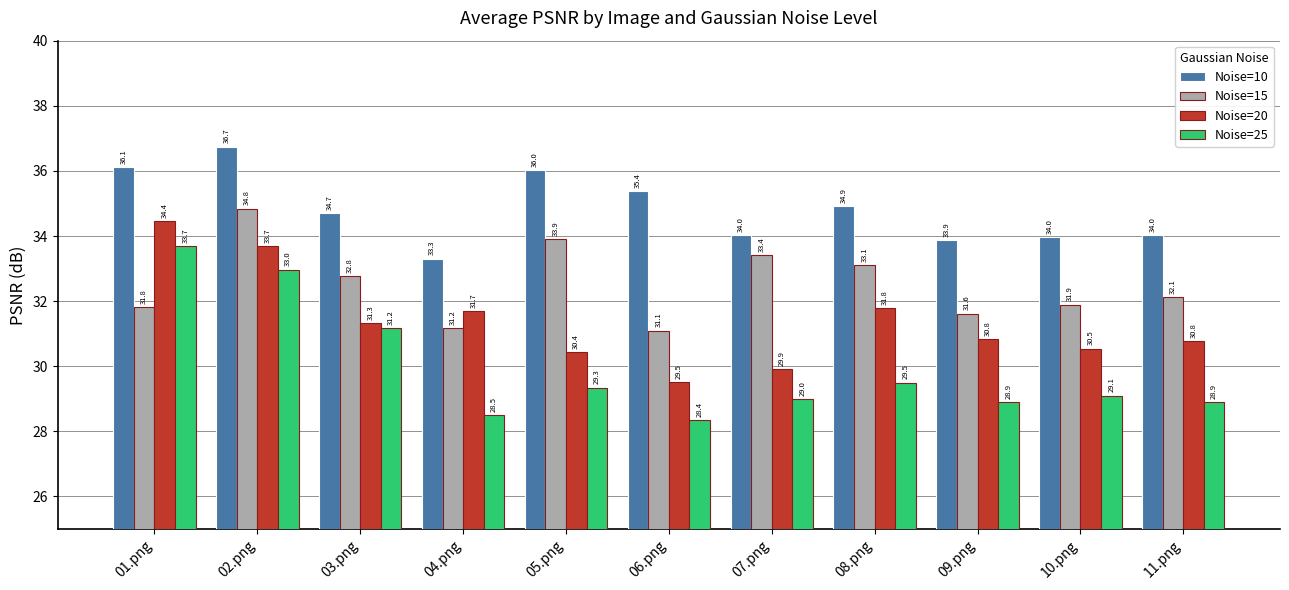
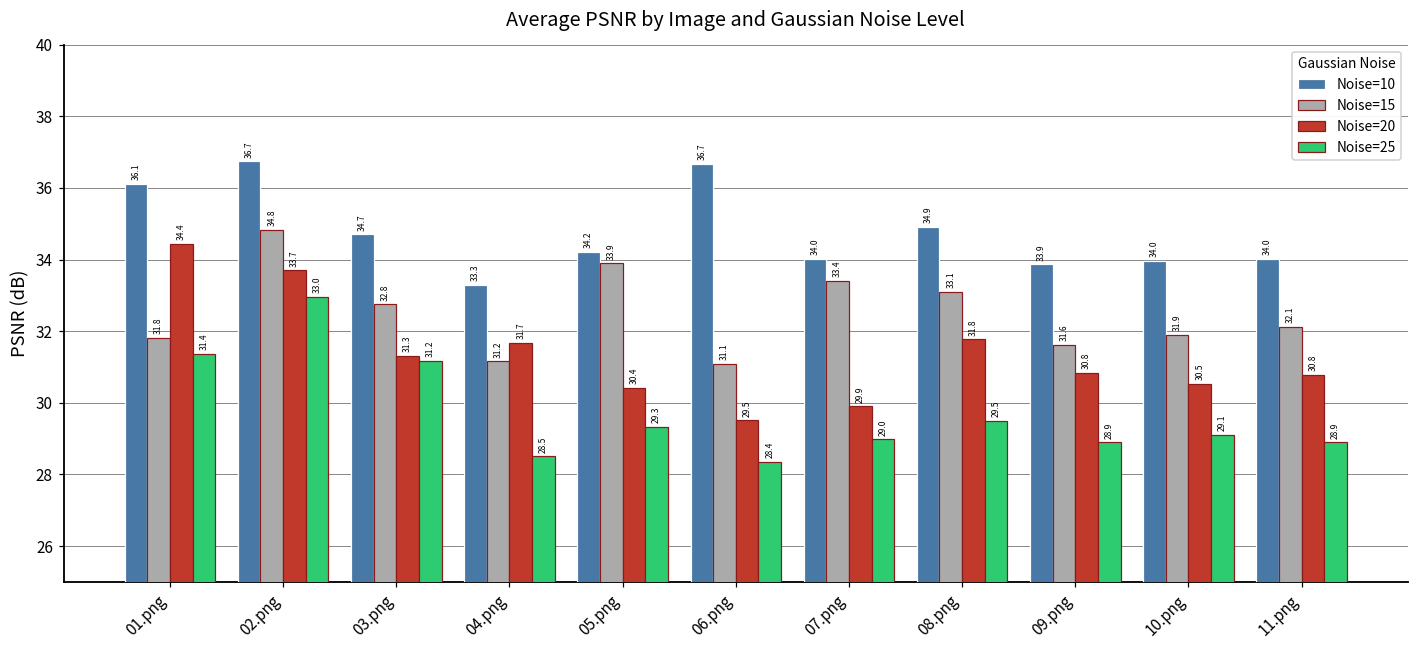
Noise=25, 01.png: 33.7 -> 31.4
Noise=10, 05.png: 36.0 -> 34.2
Noise=10, 06.png: 35.4 -> 36.7
